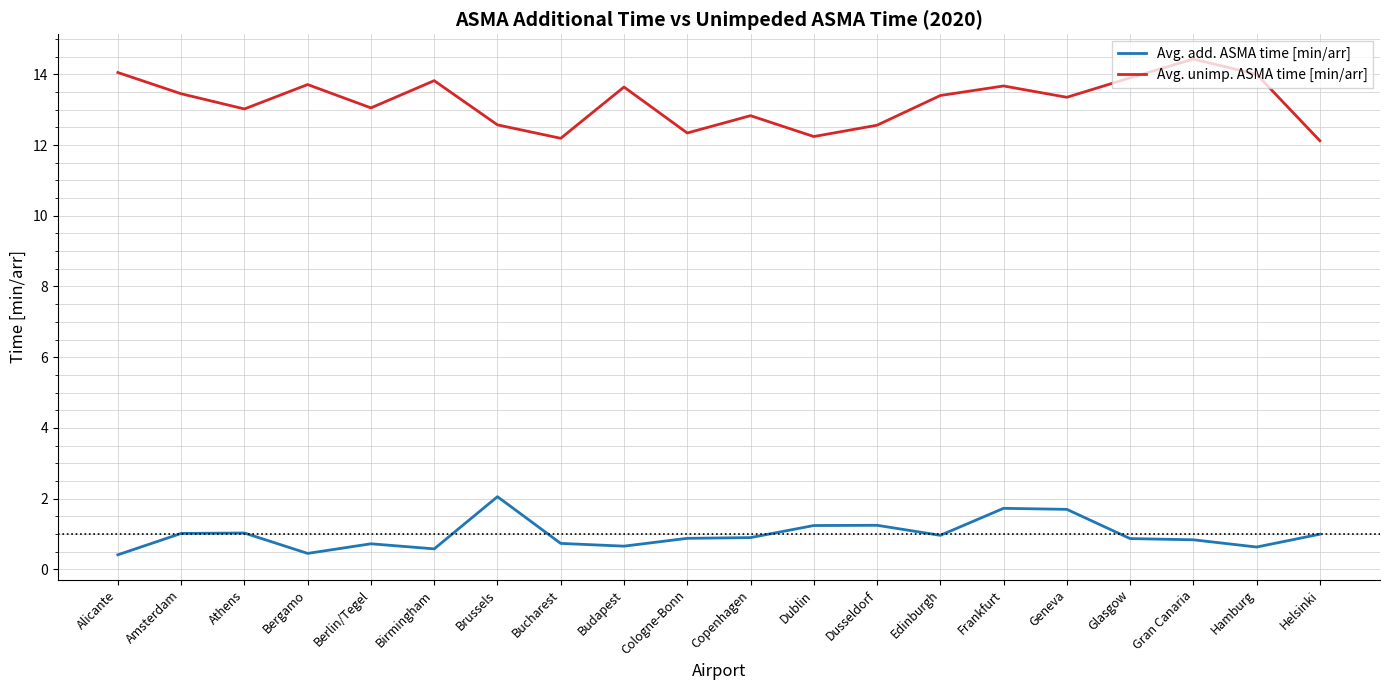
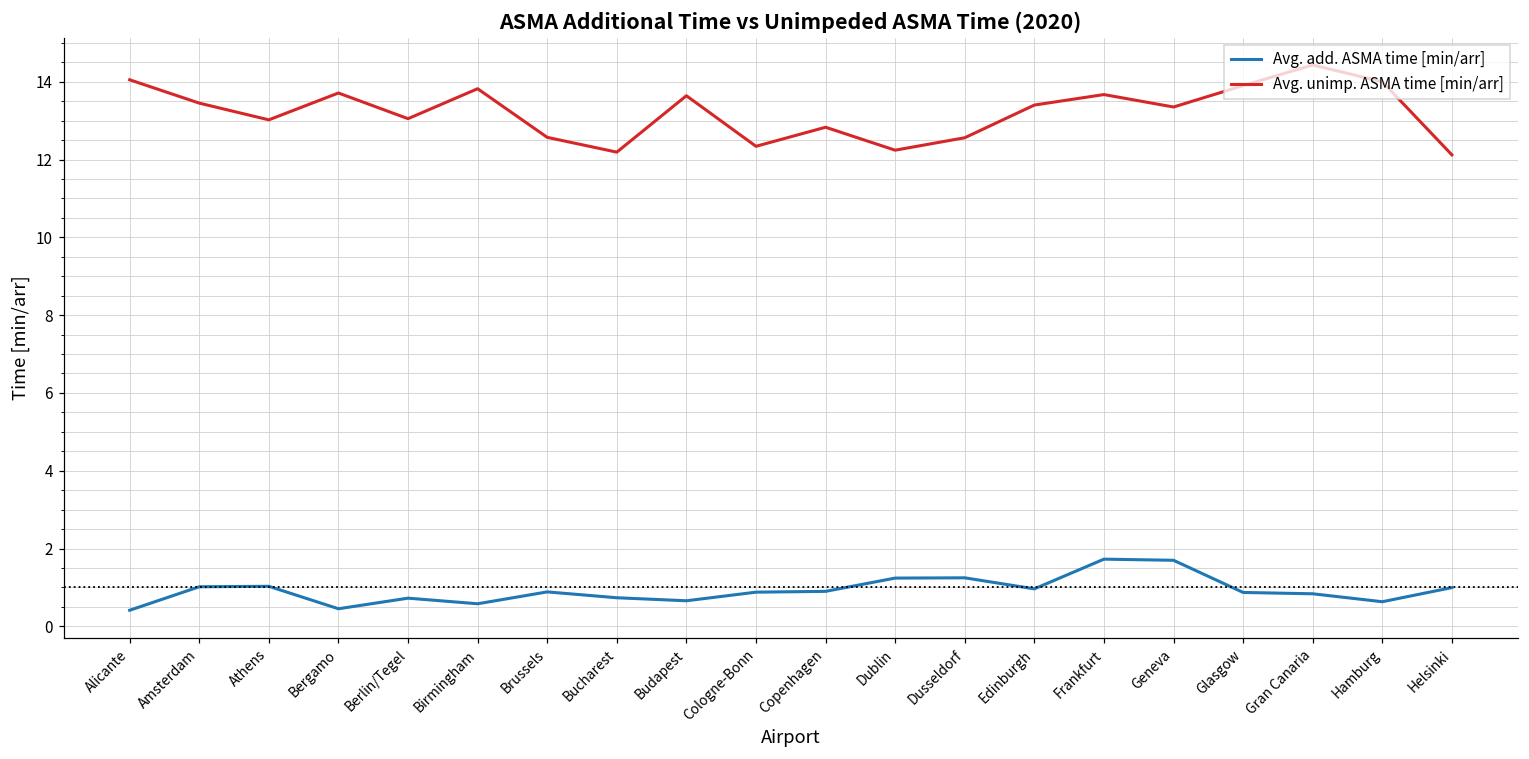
Avg. add. ASMA time [min/arr], Brussels: 2.1 -> 0.9
